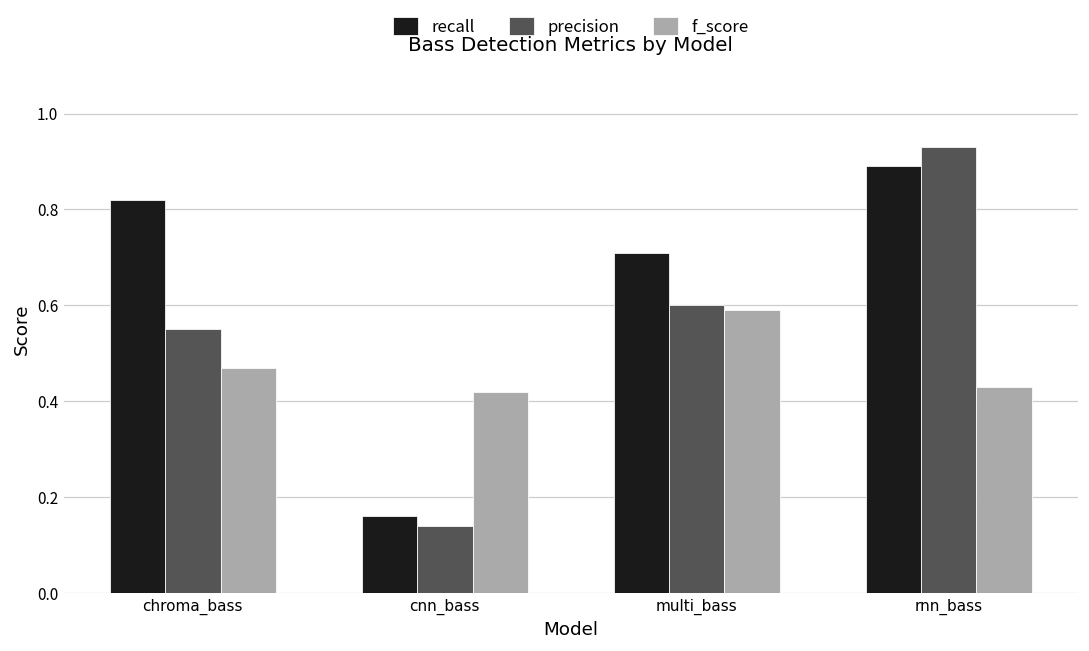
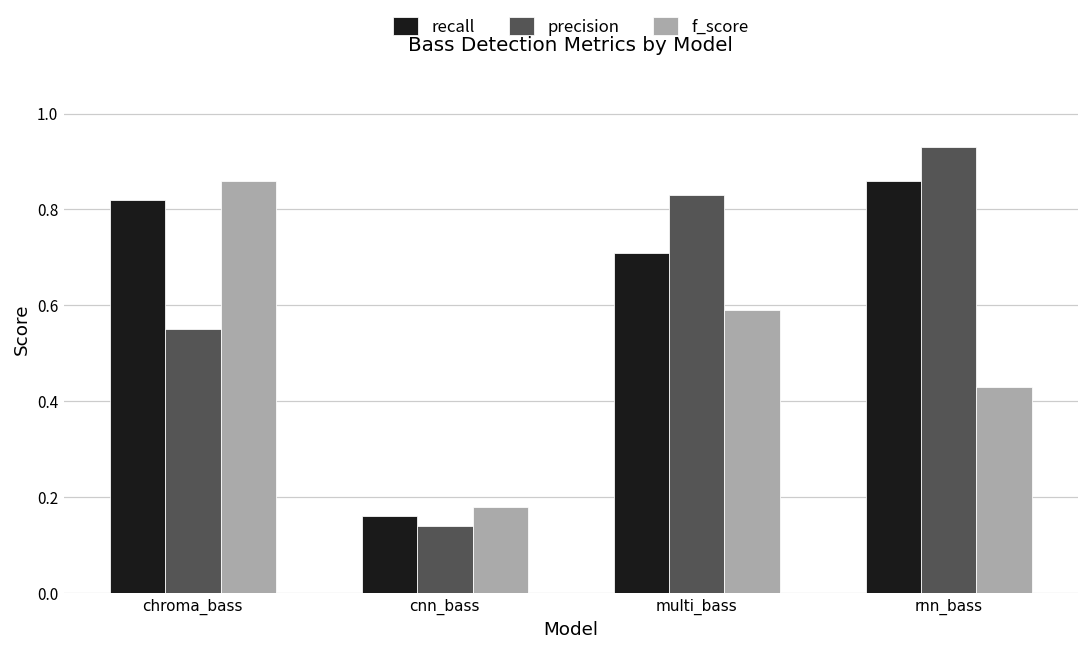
f_score, chroma_bass: 0.47 -> 0.86
f_score, cnn_bass: 0.42 -> 0.18
precision, multi_bass: 0.60 -> 0.83
recall, rnn_bass: 0.89 -> 0.86
